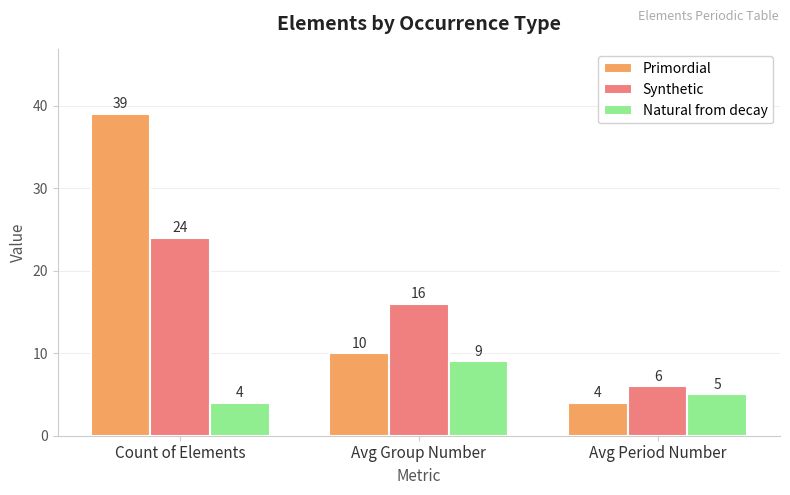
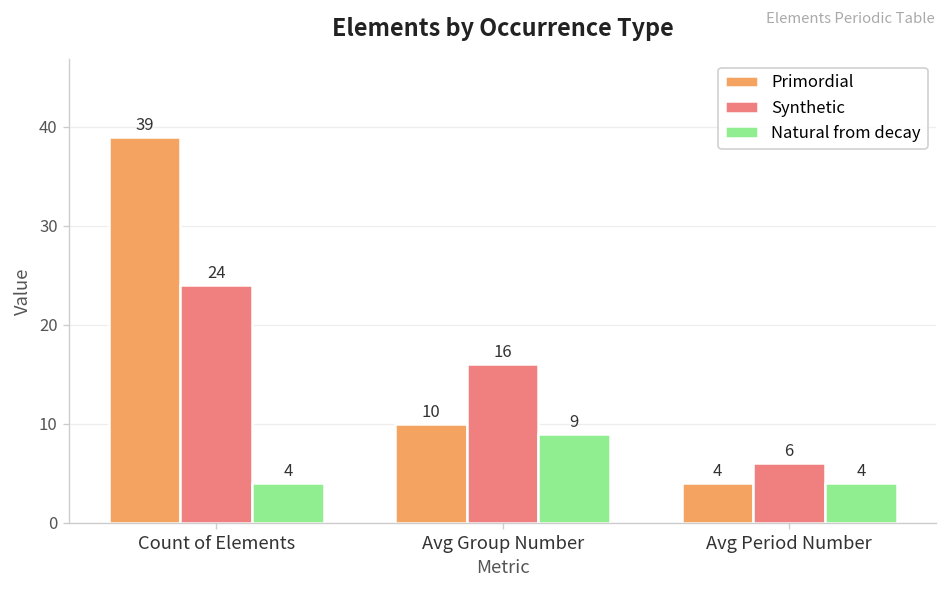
Natural from decay, Avg Period Number: 5 -> 4
